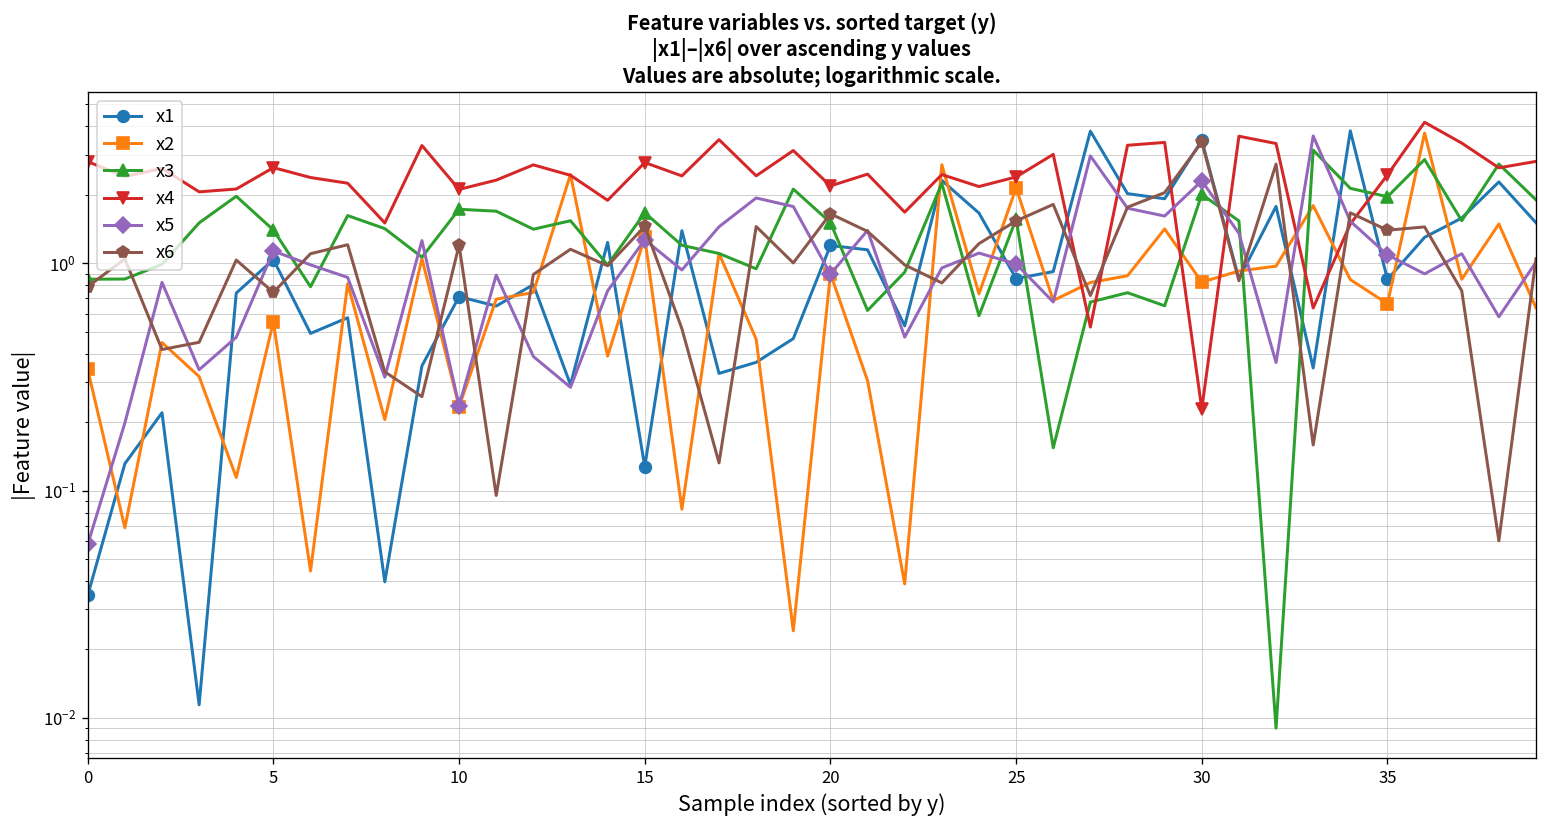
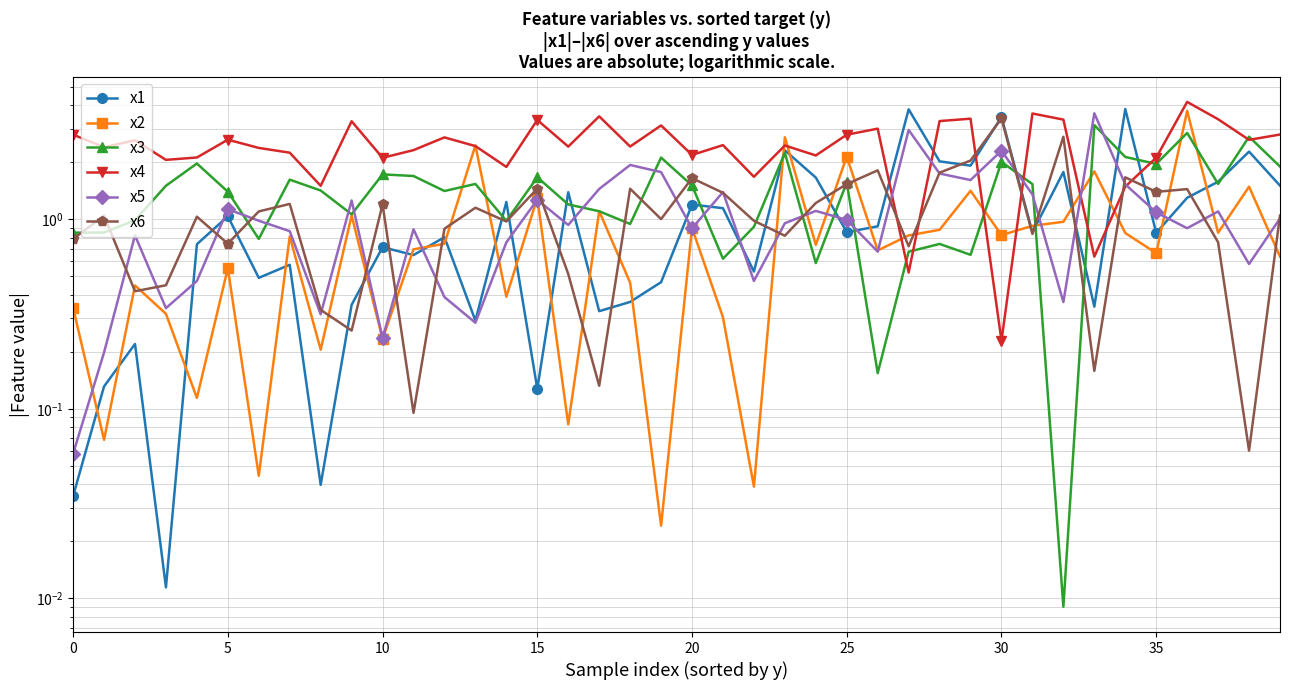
x4, 15: 2.8 -> 3.3
x4, 25: 2.4 -> 2.8
x4, 35: 2.4 -> 2.1
